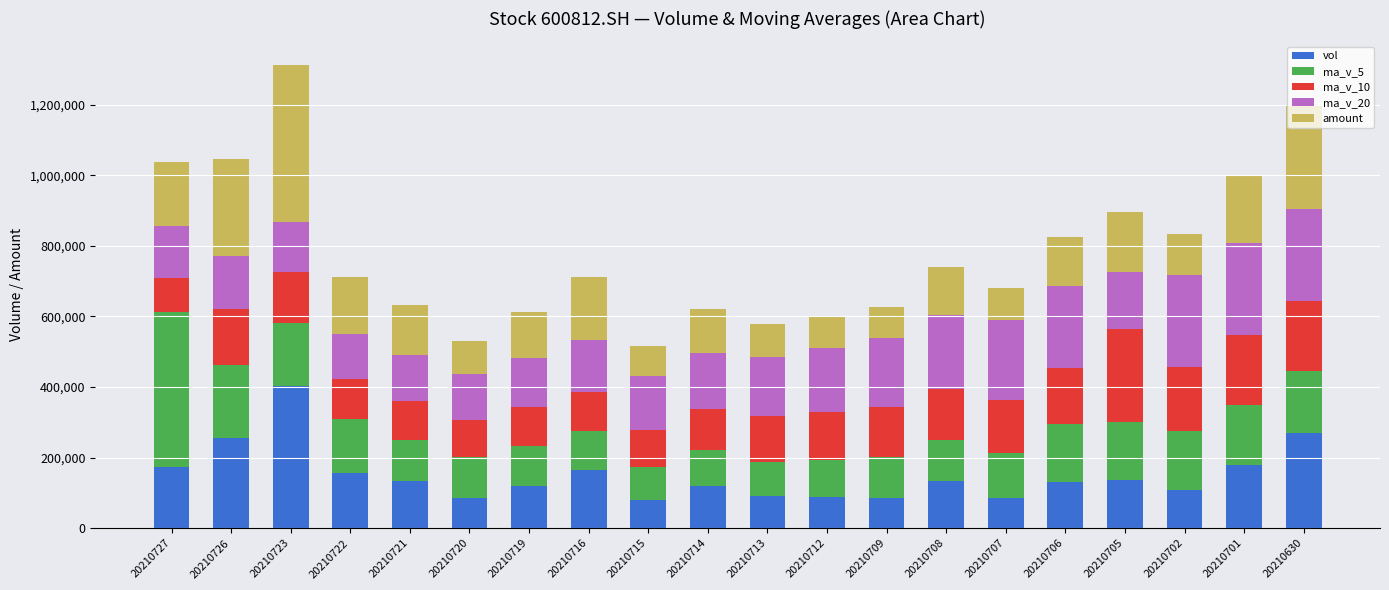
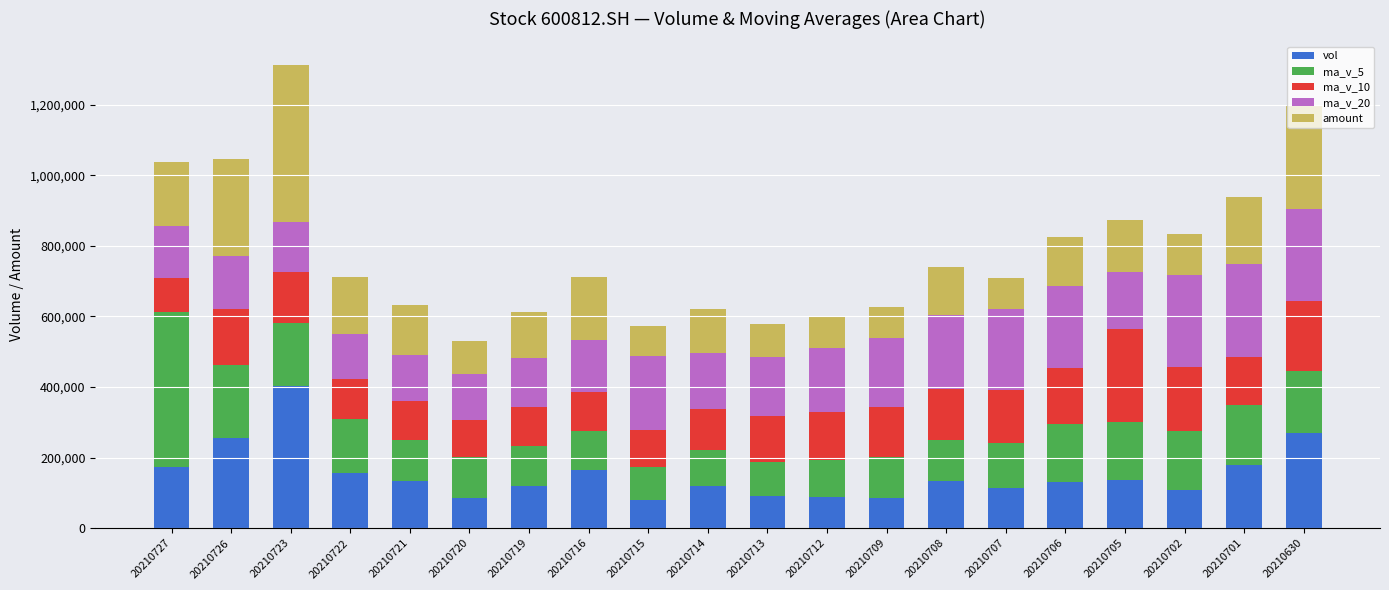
ma_v_20, 20210715: 150,000 -> 210,000
vol, 20210707: 90,000 -> 110,000
amount, 20210705: 170,000 -> 150,000
ma_v_10, 20210701: 200,000 -> 140,000
